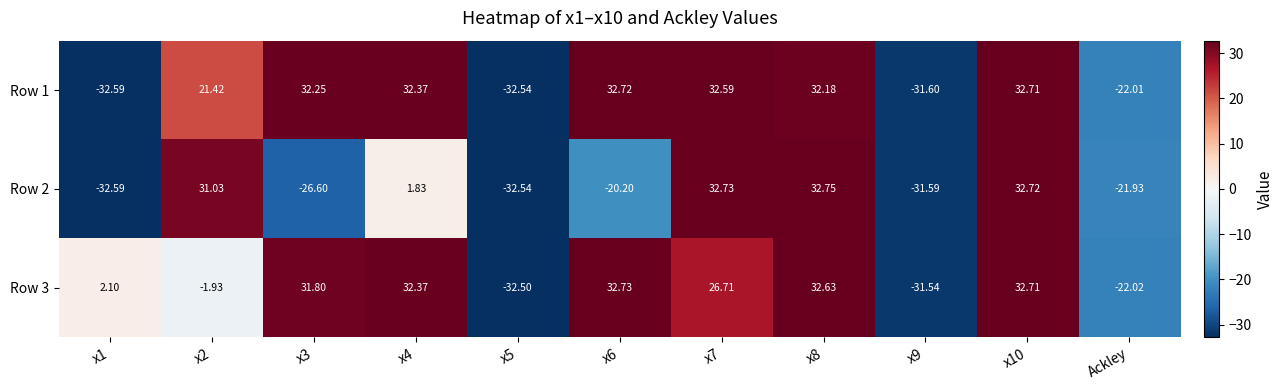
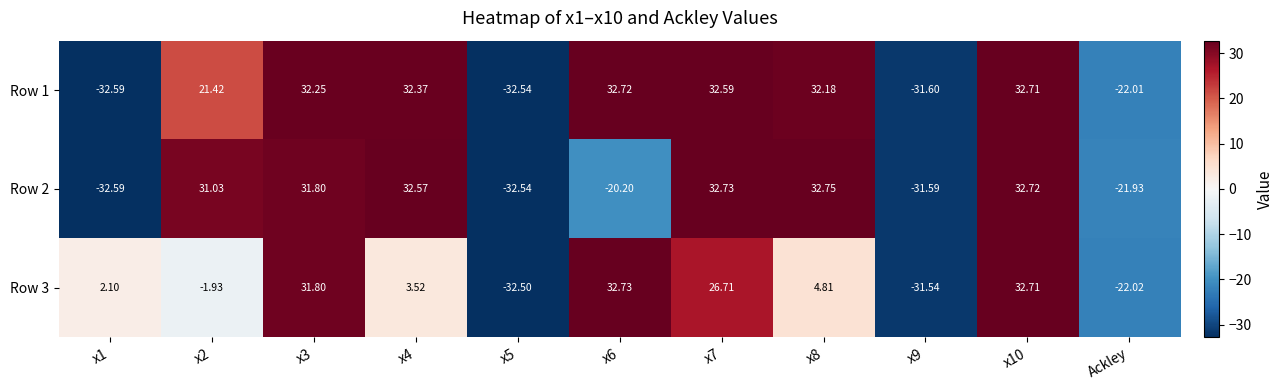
Row 2, x3: -26.60 -> 31.80
Row 2, x4: 1.83 -> 32.57
Row 3, x4: 32.37 -> 3.52
Row 3, x8: 32.63 -> 4.81
